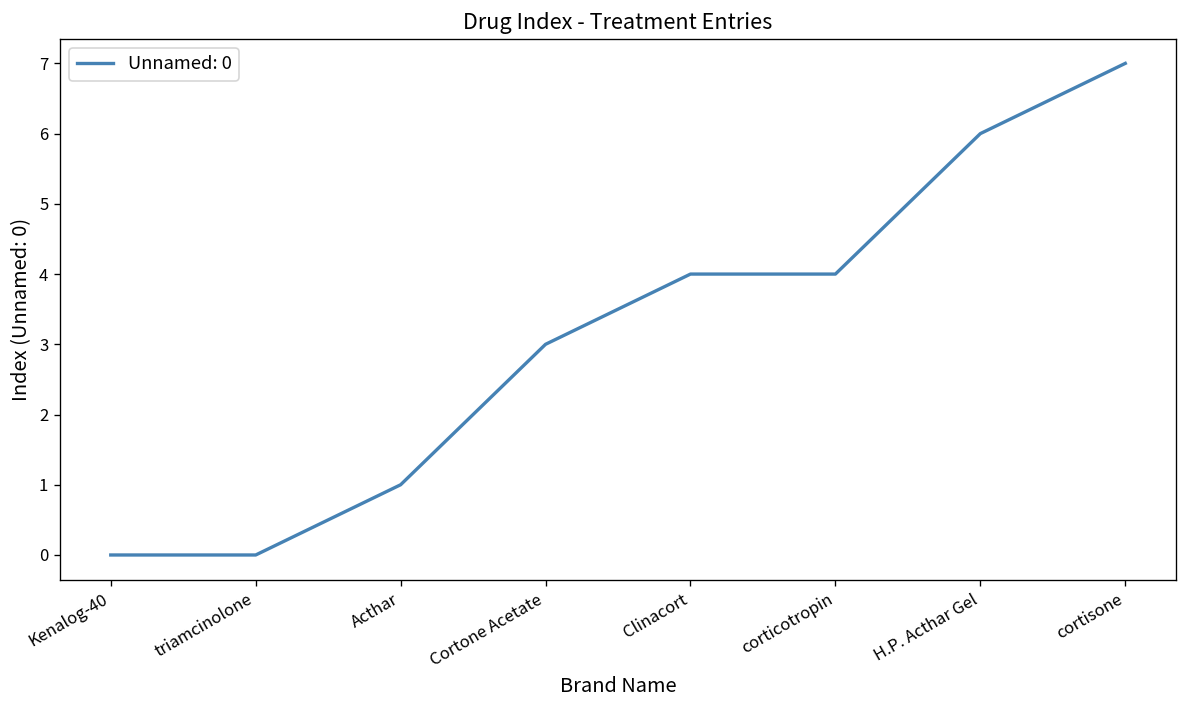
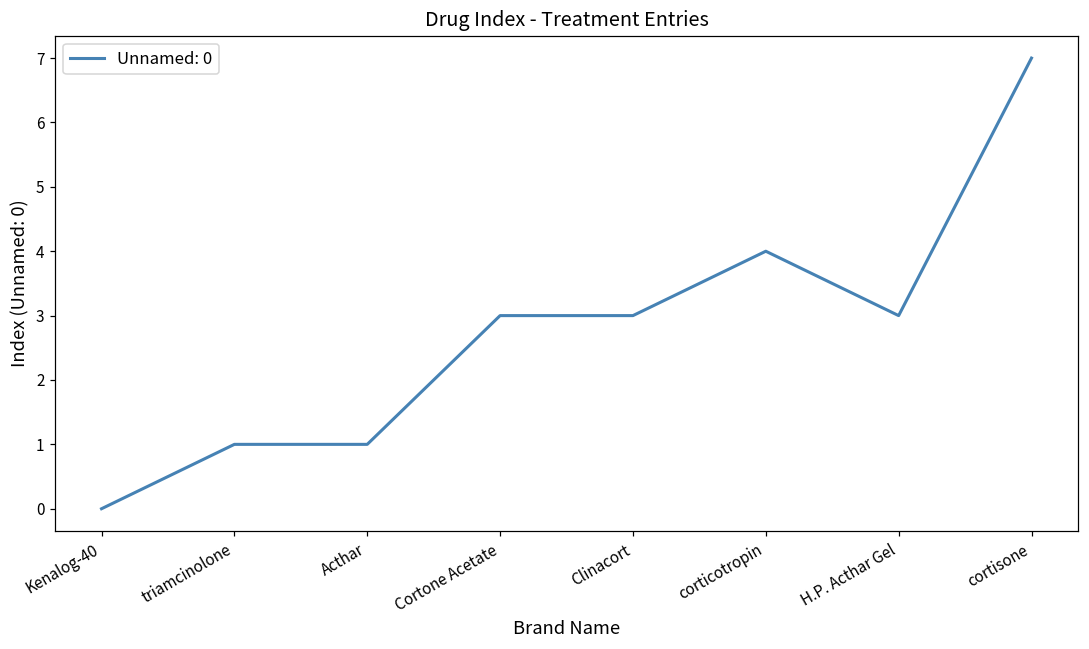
triamcinolone: 0 -> 1
Clinacort: 4 -> 3
H.P. Acthar Gel: 6 -> 3
